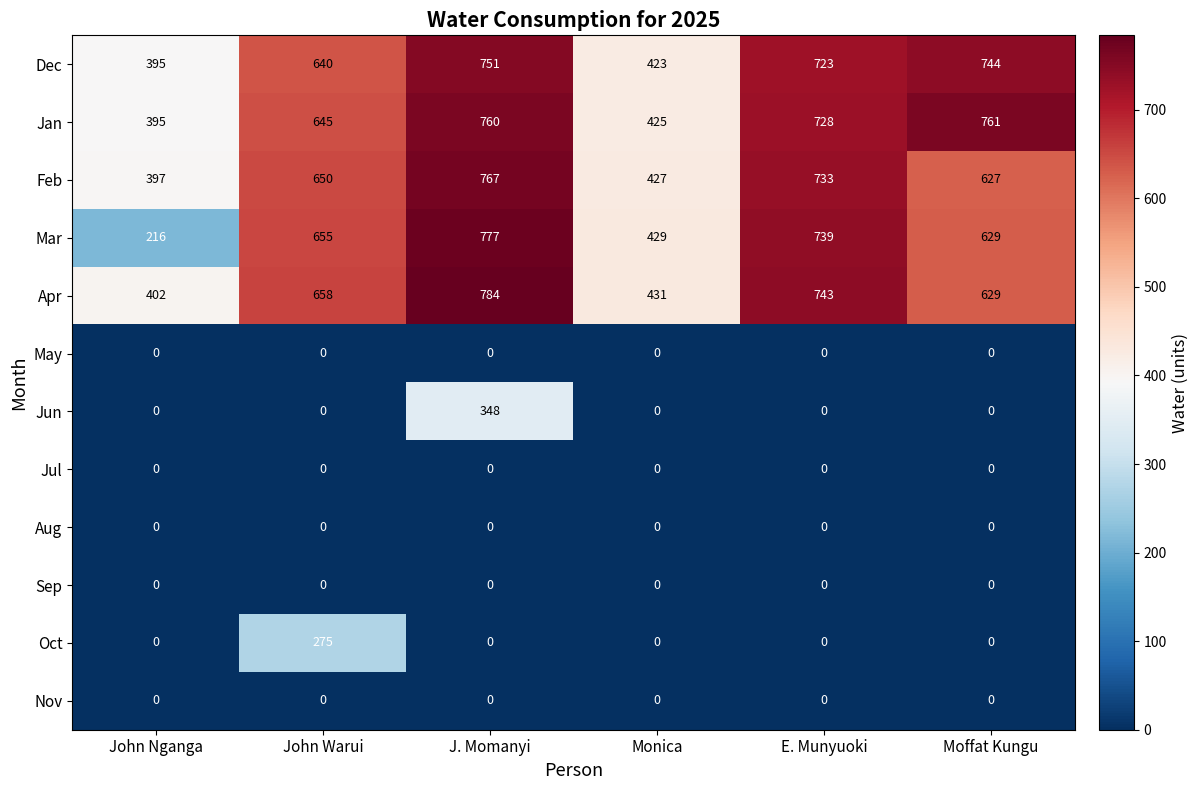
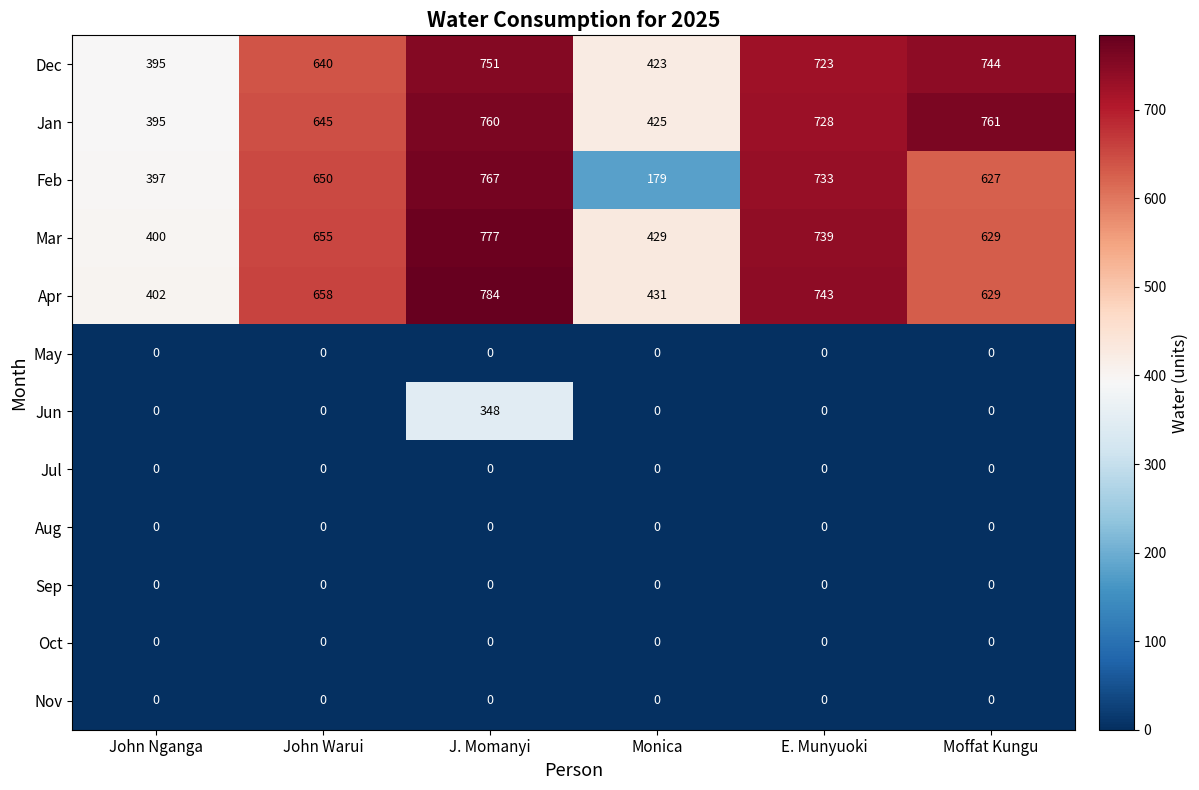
Feb, Monica: 427 -> 179
Mar, John Nganga: 216 -> 400
Oct, John Warui: 275 -> 0
